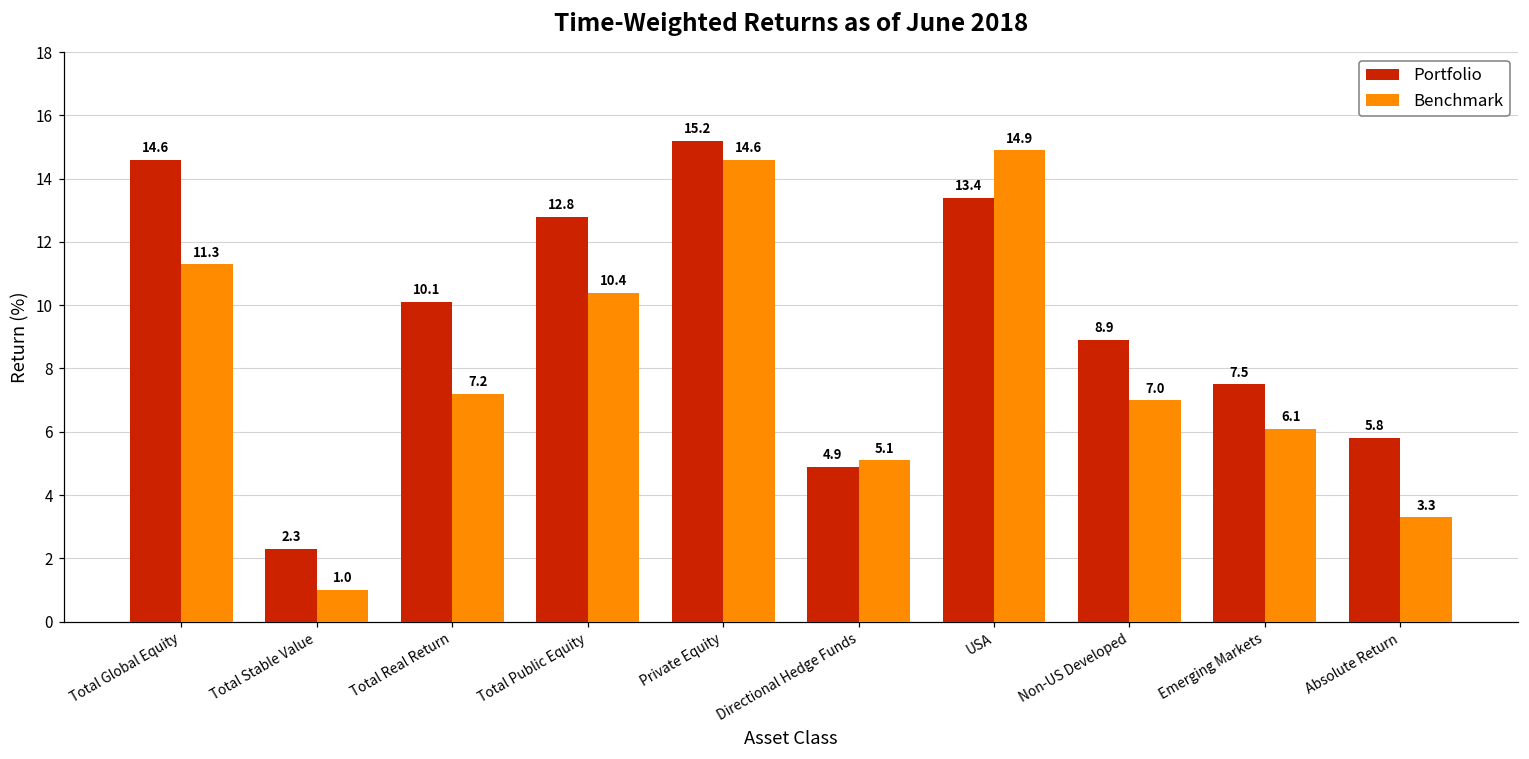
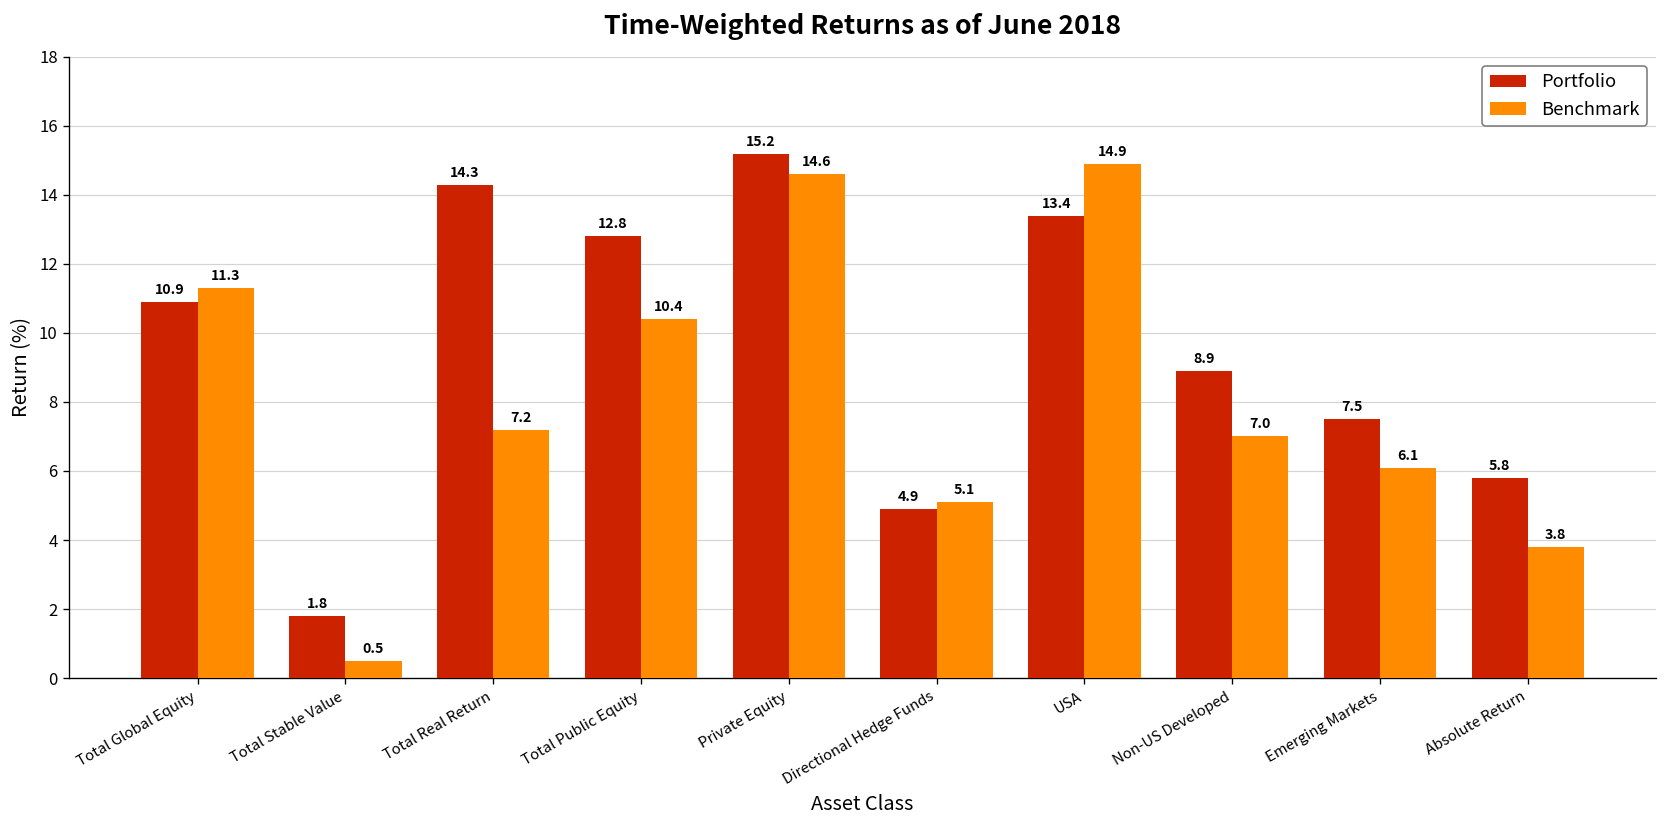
Portfolio, Total Global Equity: 14.6 -> 10.9
Portfolio, Total Stable Value: 2.3 -> 1.8
Benchmark, Total Stable Value: 1.0 -> 0.5
Portfolio, Total Real Return: 10.1 -> 14.3
Benchmark, Absolute Return: 3.3 -> 3.8
